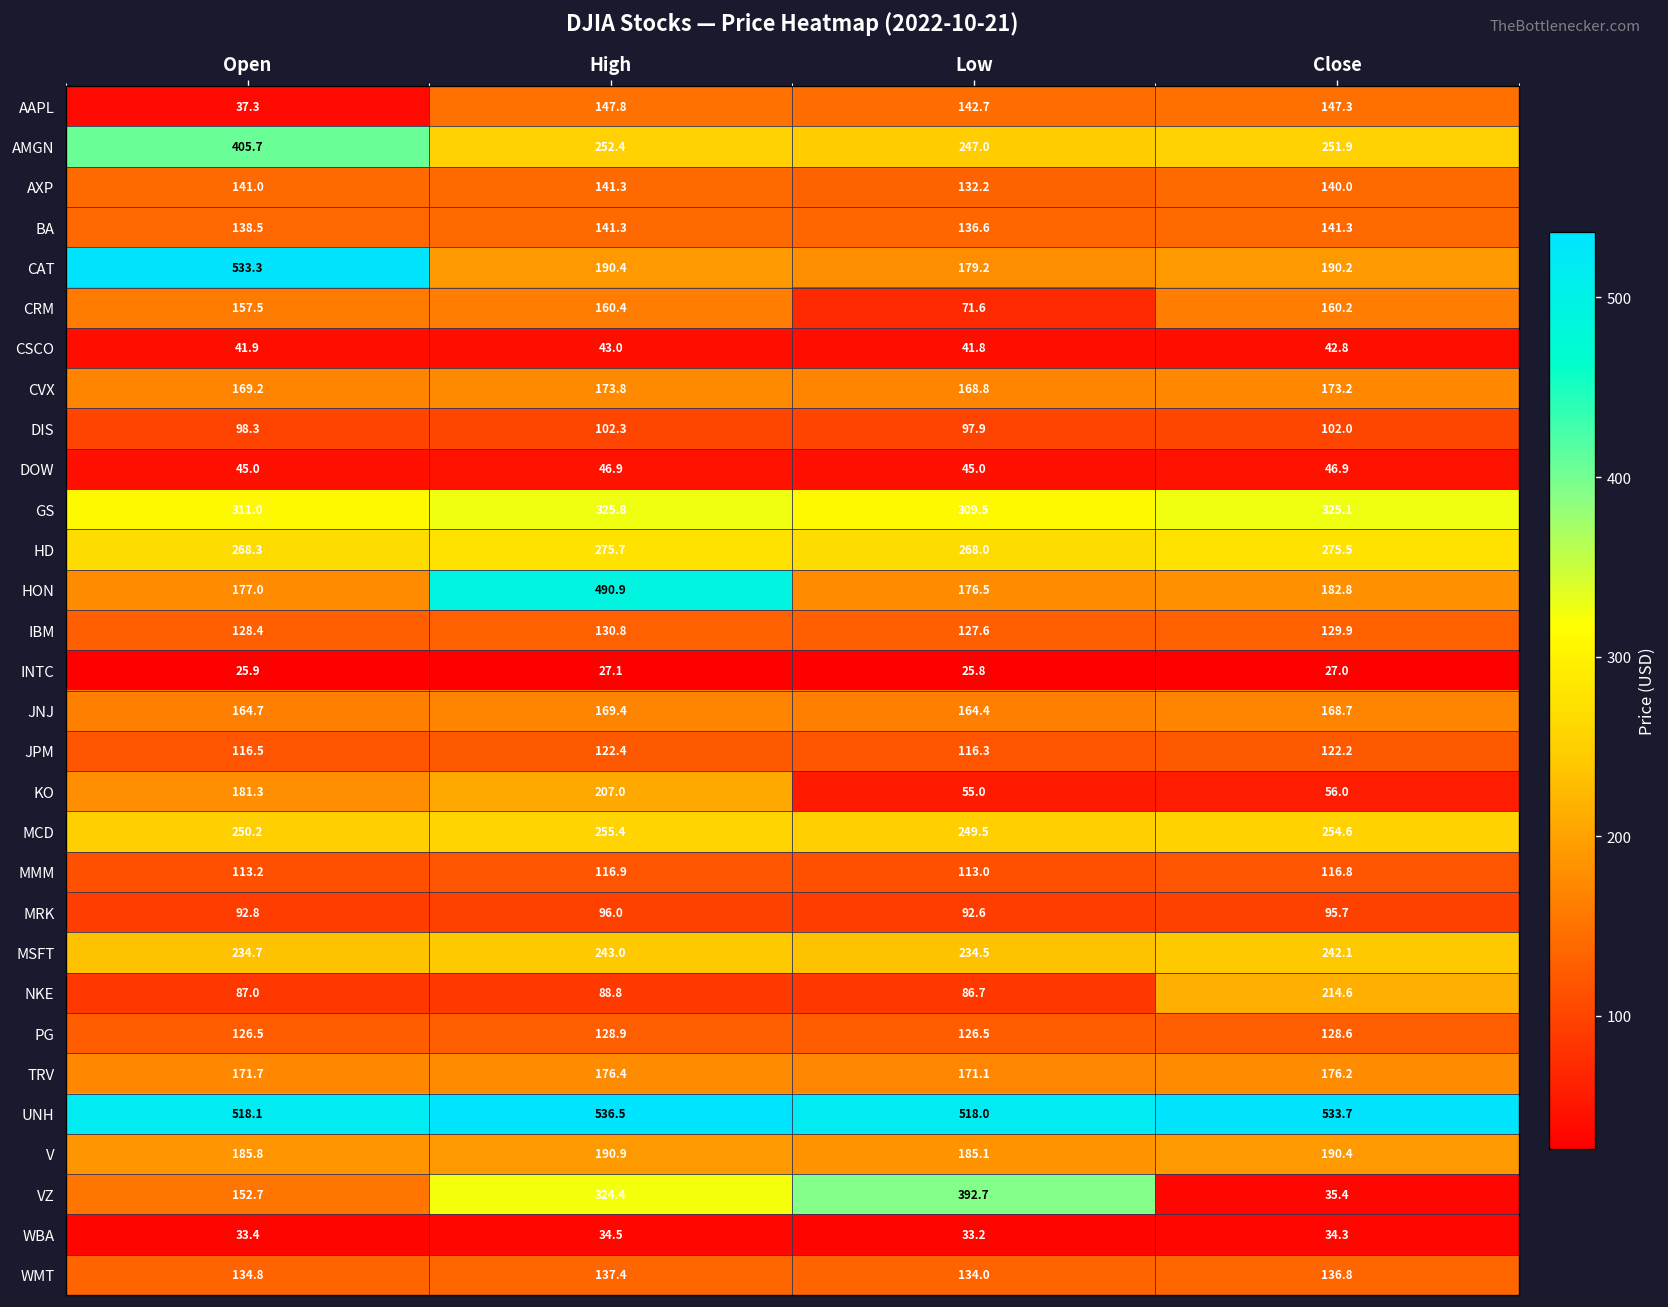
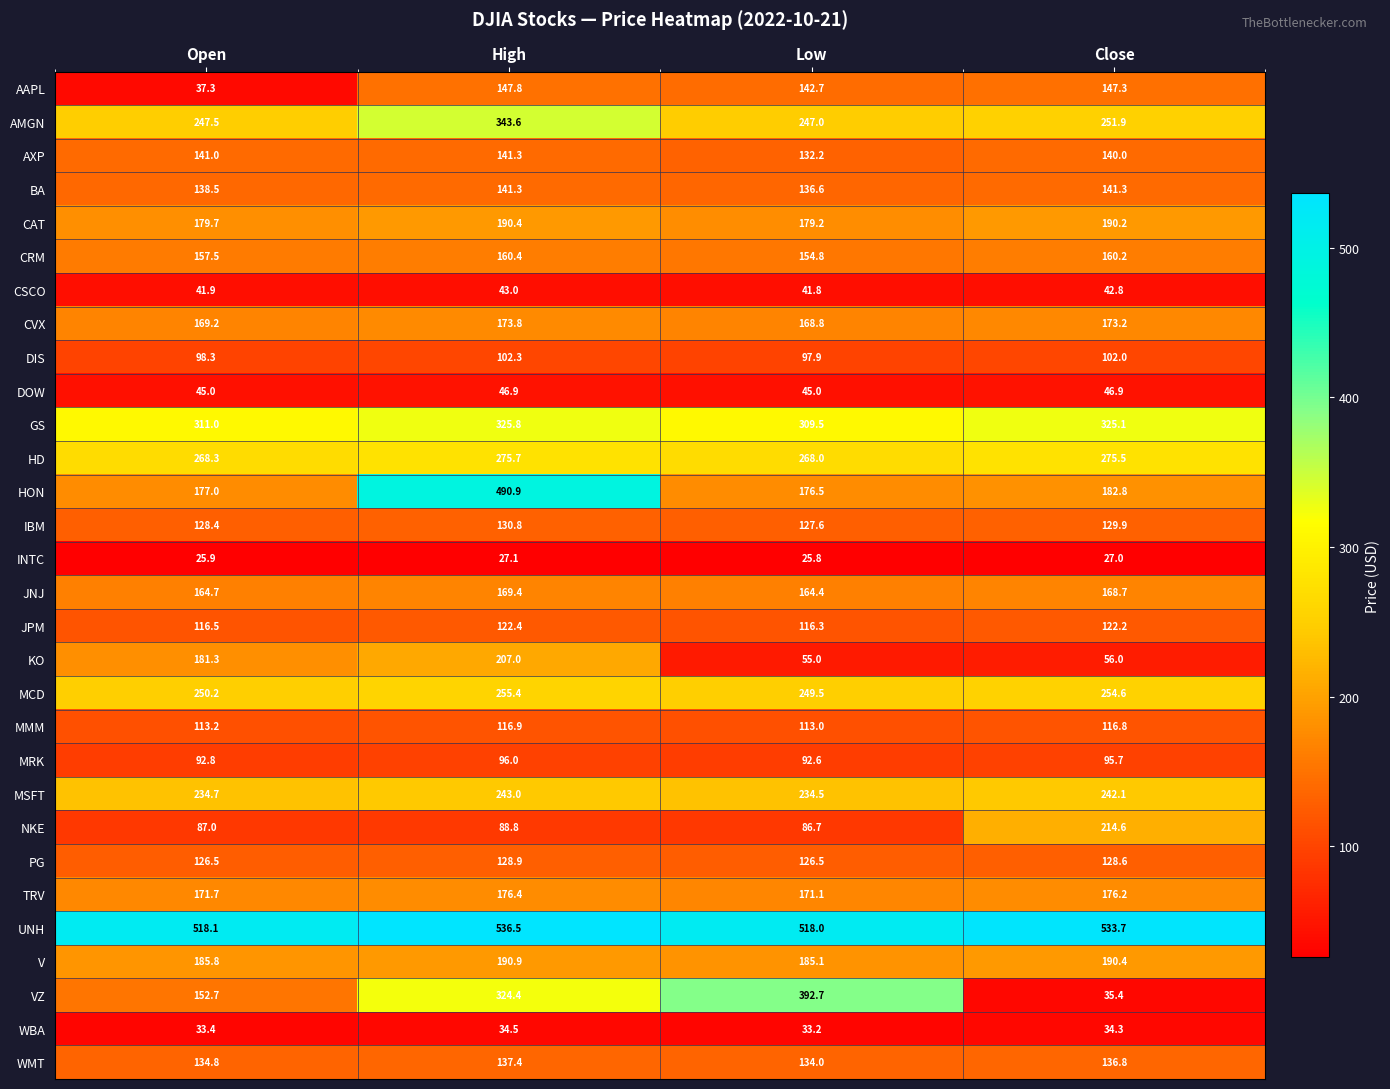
AMGN, Open: 405.7 -> 247.5
AMGN, High: 252.4 -> 343.6
CAT, Open: 533.3 -> 179.7
CRM, Low: 71.6 -> 154.8
